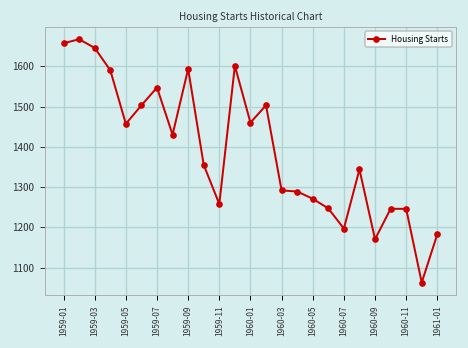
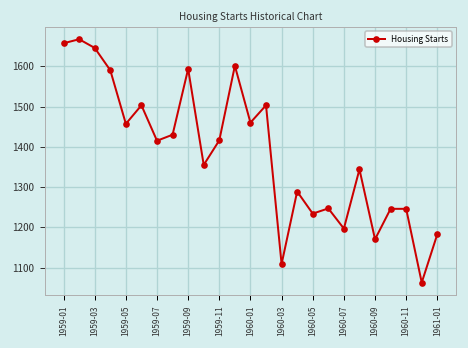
1959-07: 1550 -> 1420
1959-11: 1260 -> 1420
1960-03: 1290 -> 1110
1960-05: 1270 -> 1230
